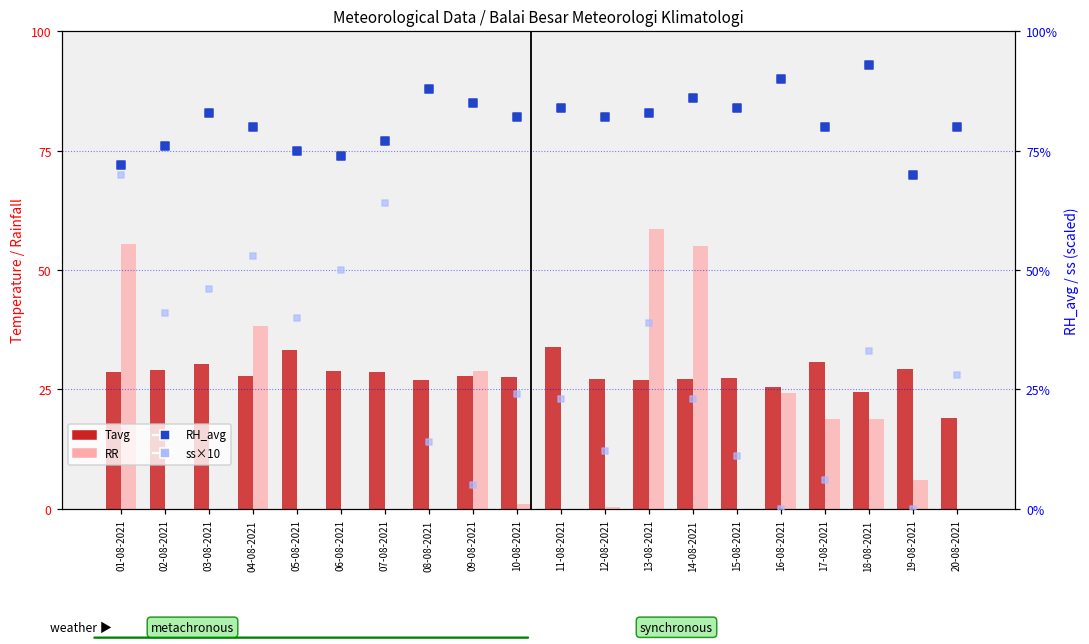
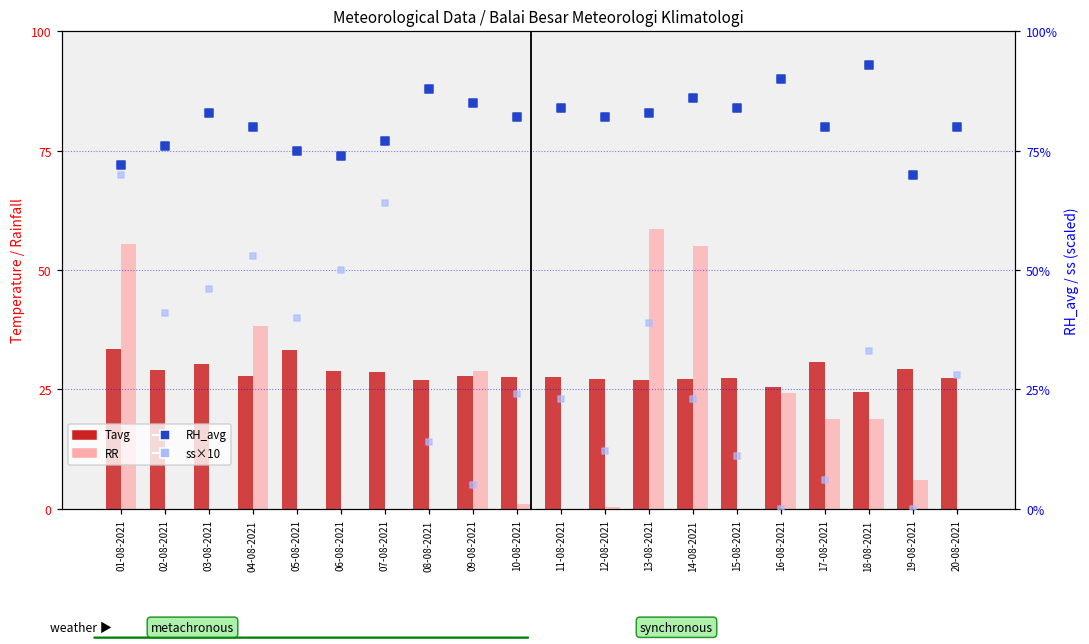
Tavg, 01-08-2021: 29 -> 33
Tavg, 11-08-2021: 34 -> 28
Tavg, 20-08-2021: 19 -> 27
